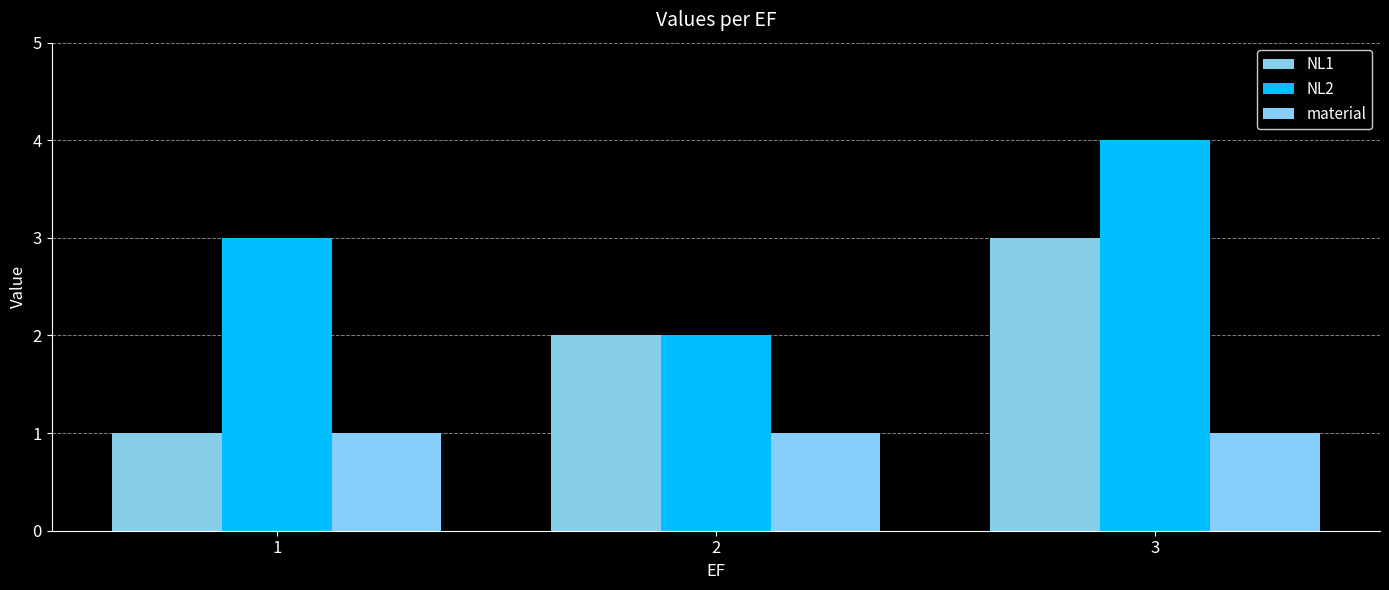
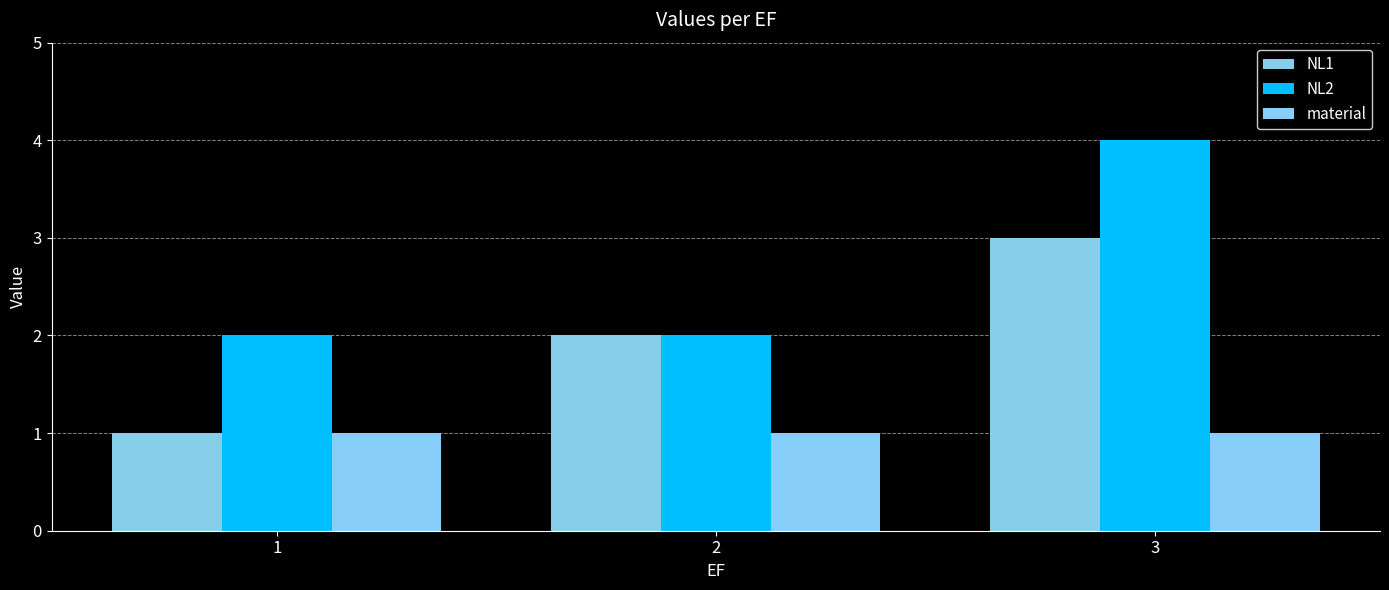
NL2, 1: 3 -> 2
